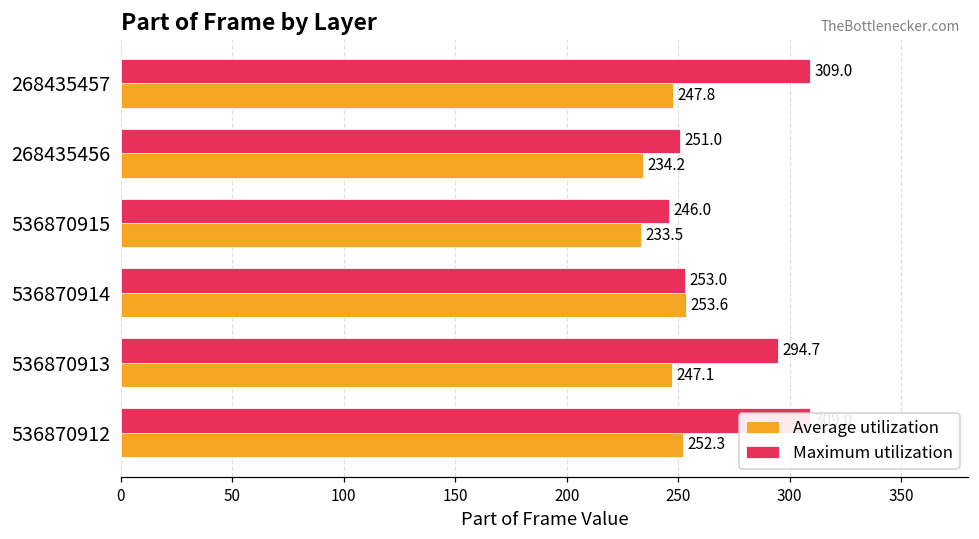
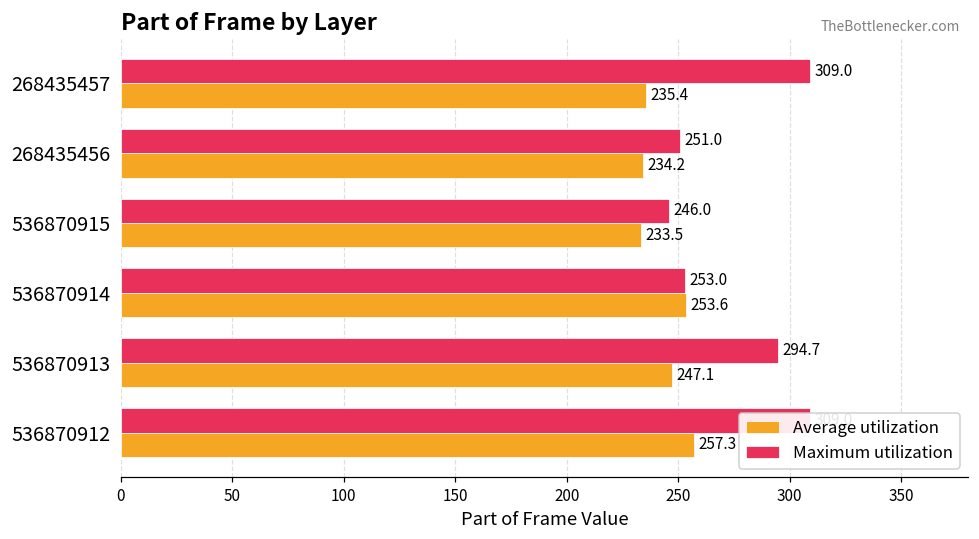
Average utilization, 268435457: 247.8 -> 235.4
Average utilization, 536870912: 252.3 -> 257.3
